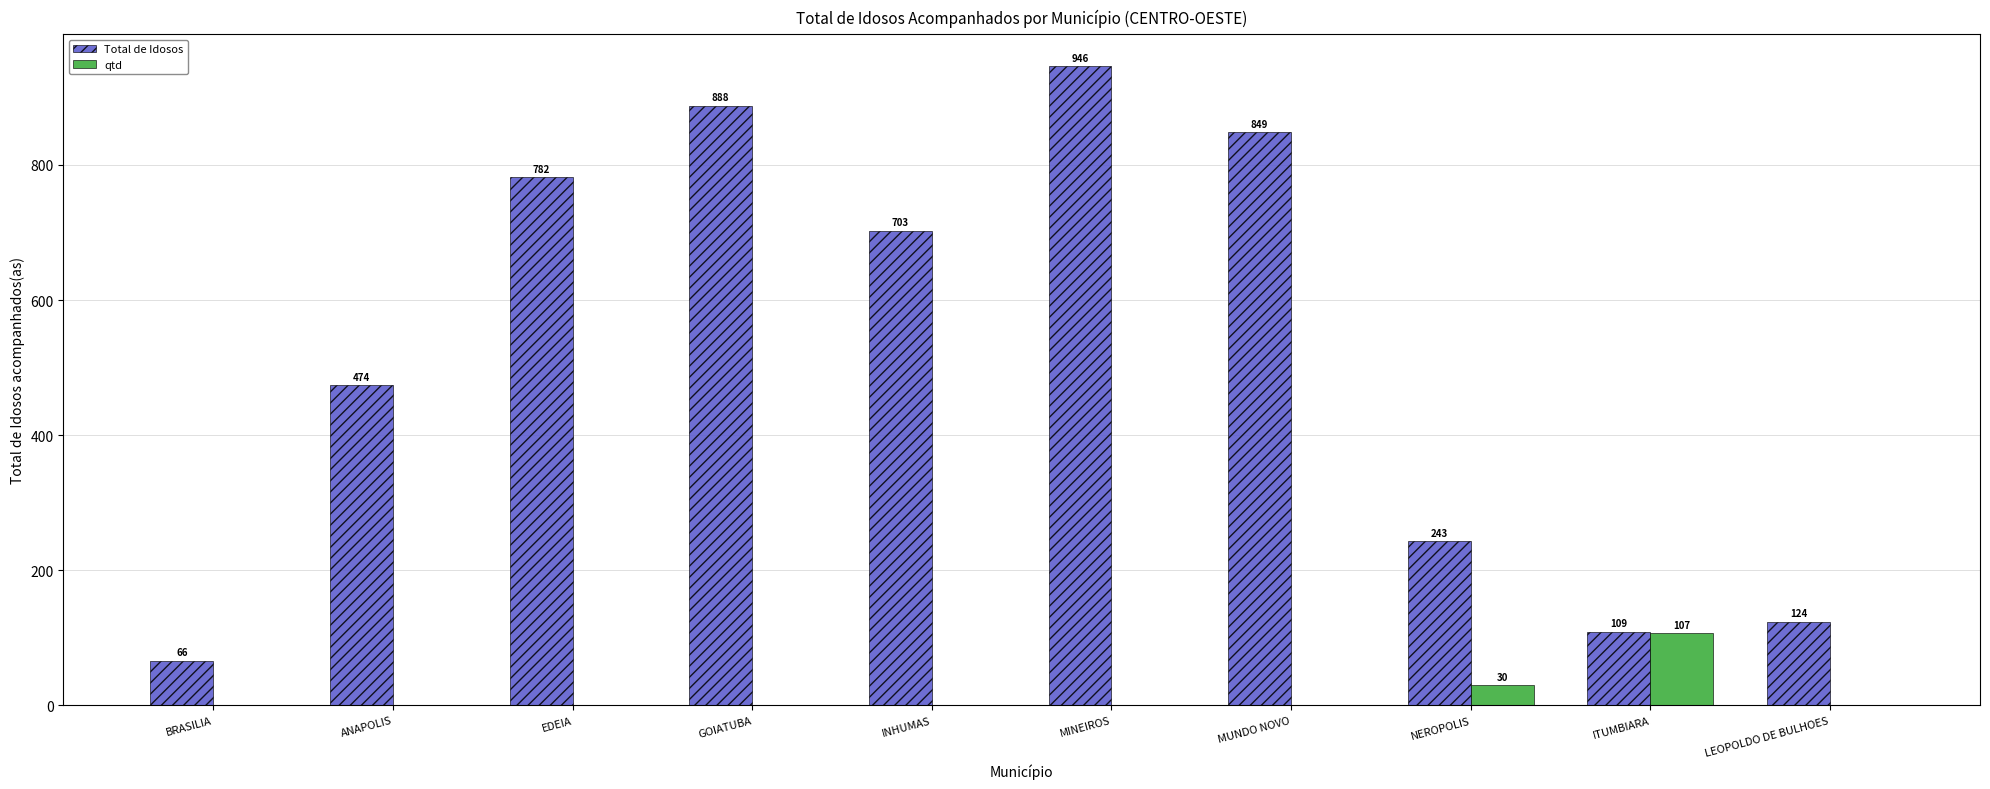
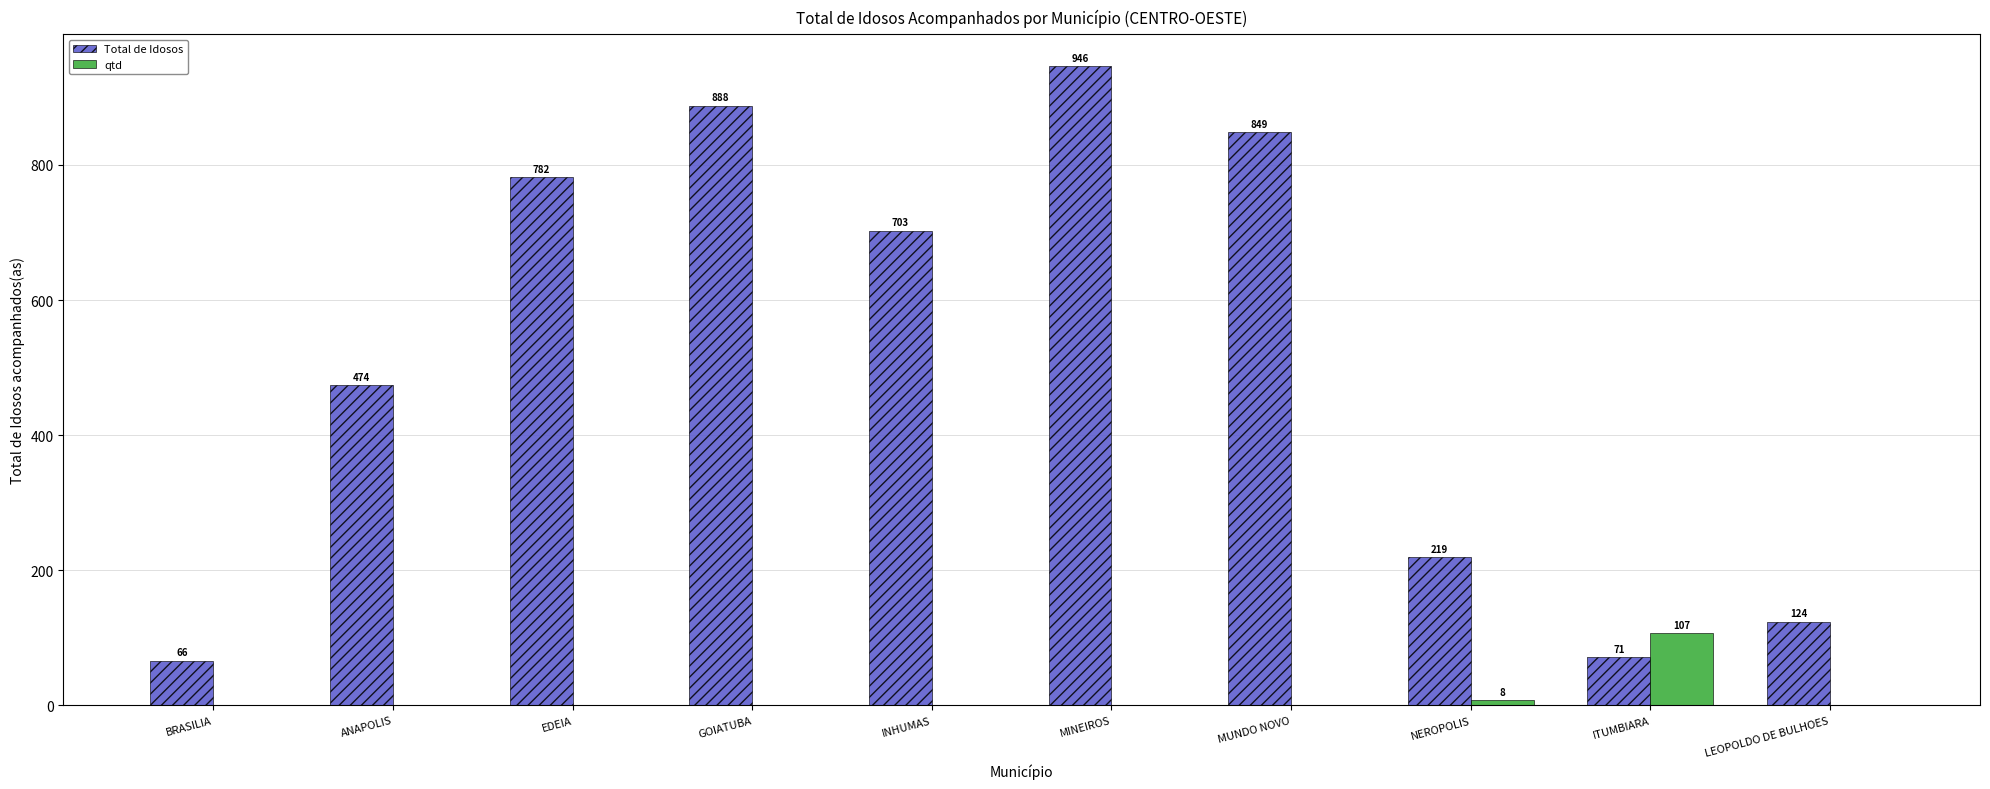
Total de Idosos, NEROPOLIS: 243 -> 219
qtd, NEROPOLIS: 30 -> 8
Total de Idosos, ITUMBIARA: 109 -> 71
